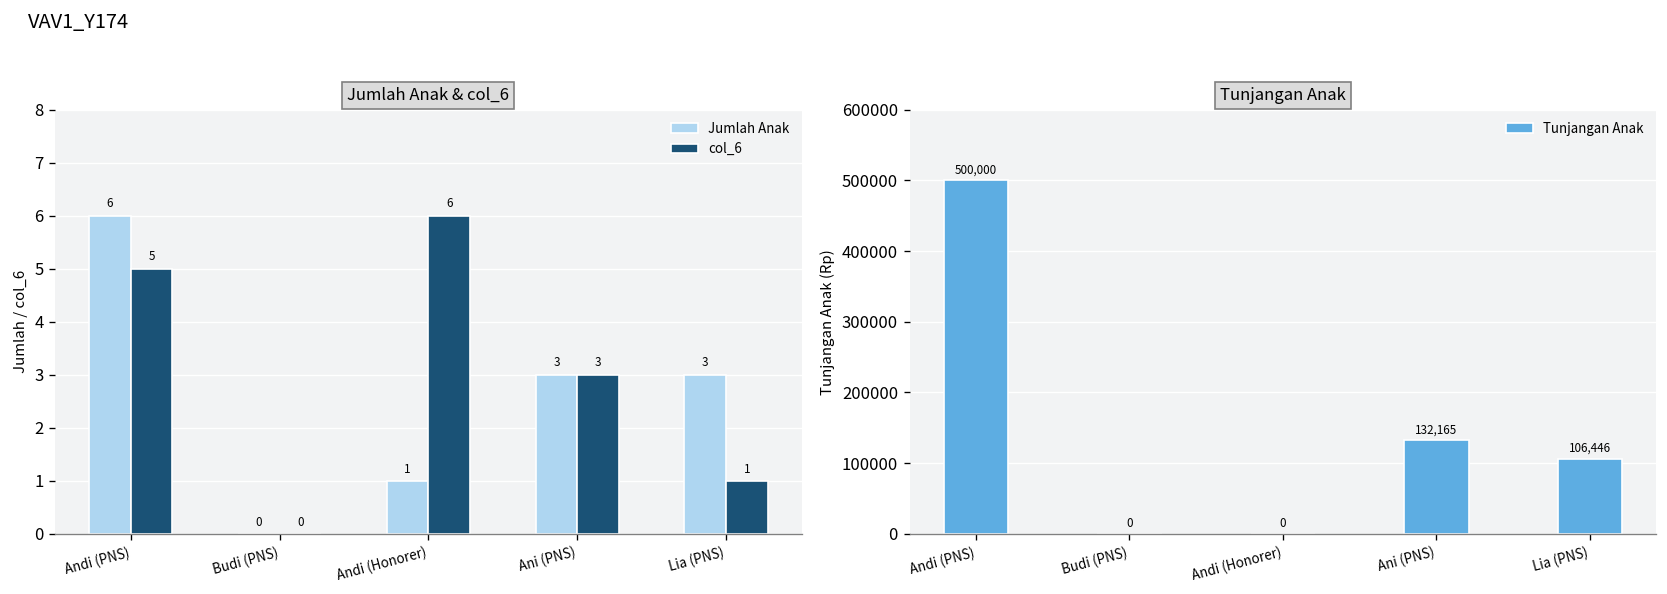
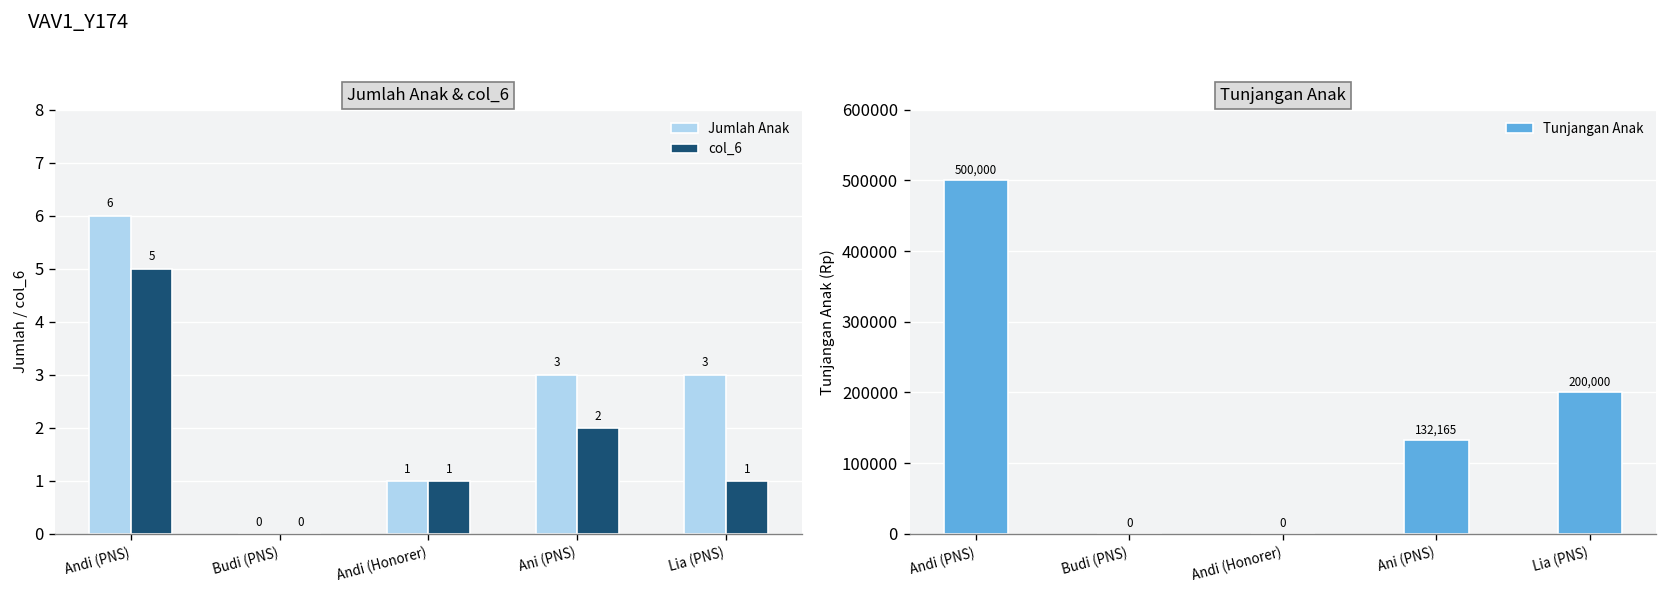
Jumlah Anak & col_6, col_6, Andi (Honorer): 6 -> 1
Jumlah Anak & col_6, col_6, Ani (PNS): 3 -> 2
Tunjangan Anak, Lia (PNS): 106,446 -> 200,000
